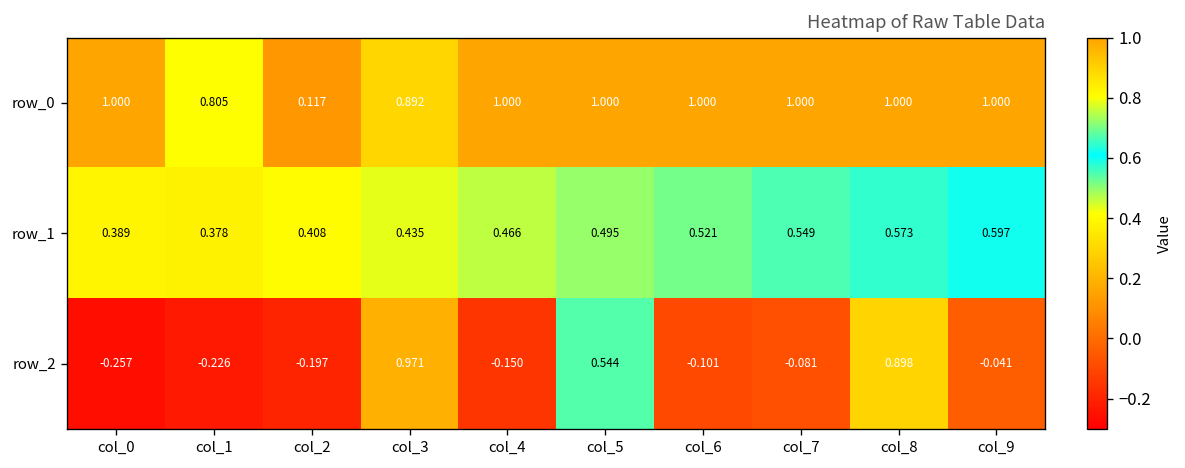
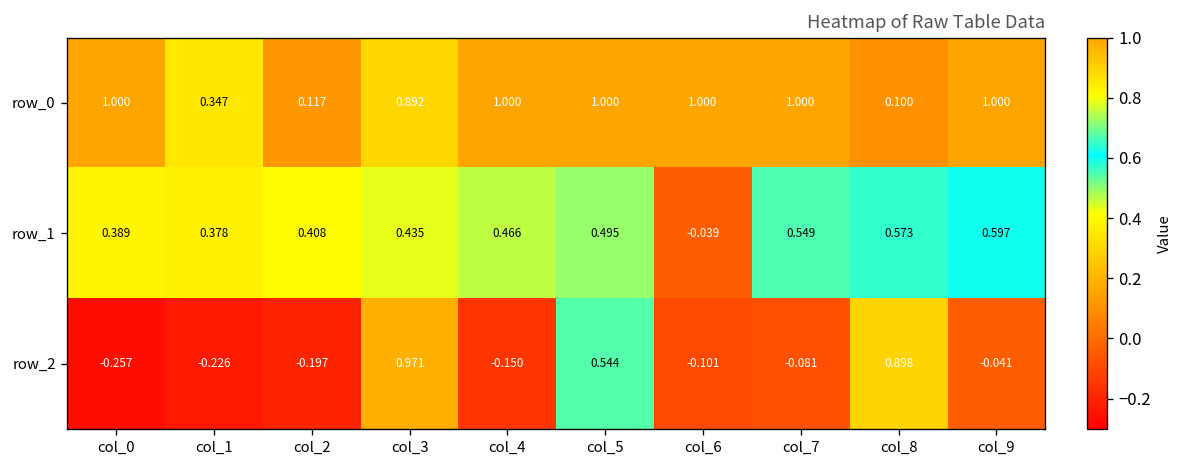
row_0, col_1: 0.805 -> 0.347
row_0, col_8: 1.000 -> 0.100
row_1, col_6: 0.521 -> -0.039
